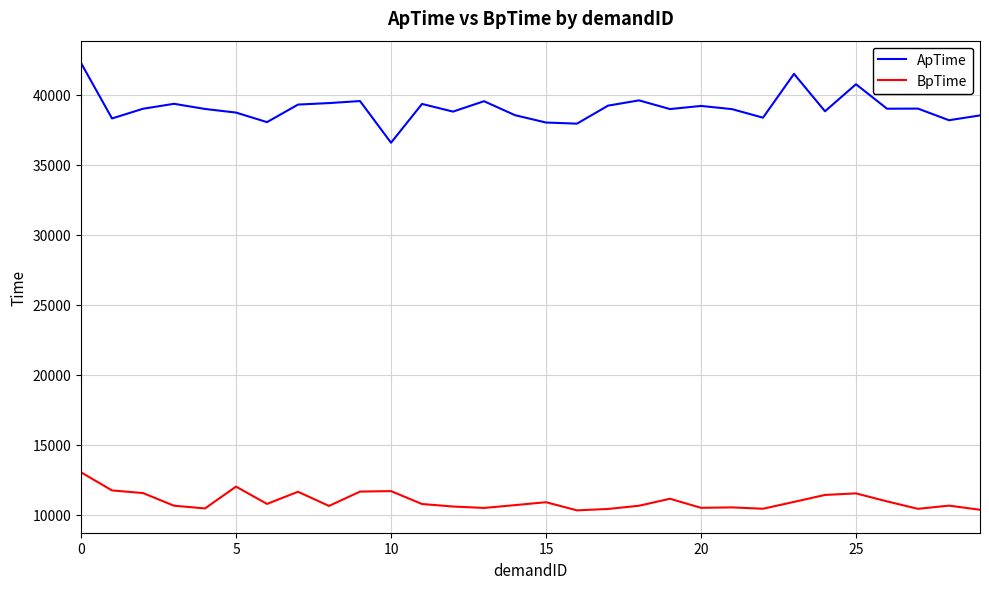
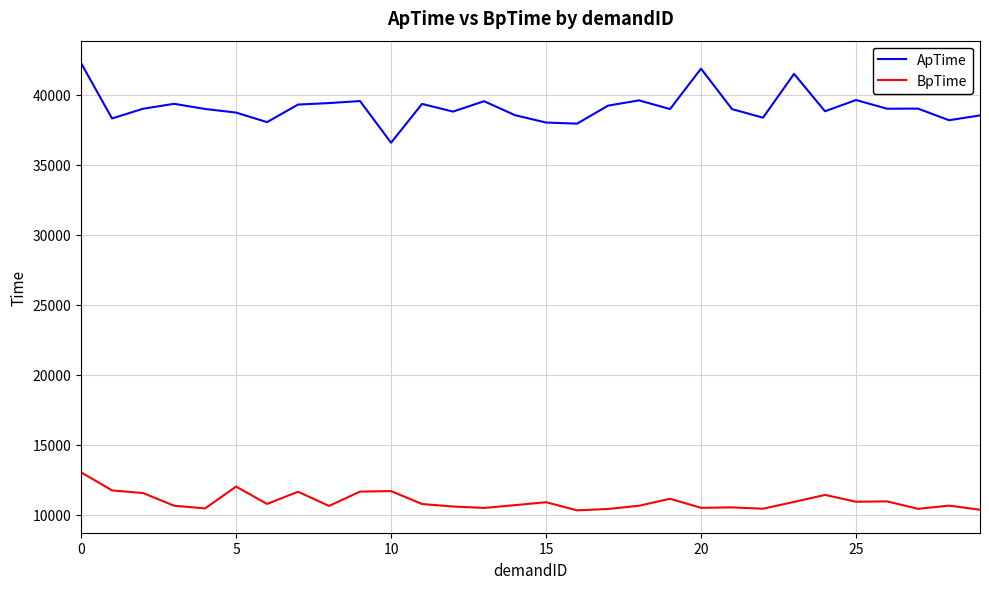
ApTime, 20: 39200 -> 41900
ApTime, 25: 40800 -> 39600
BpTime, 25: 11500 -> 10900
